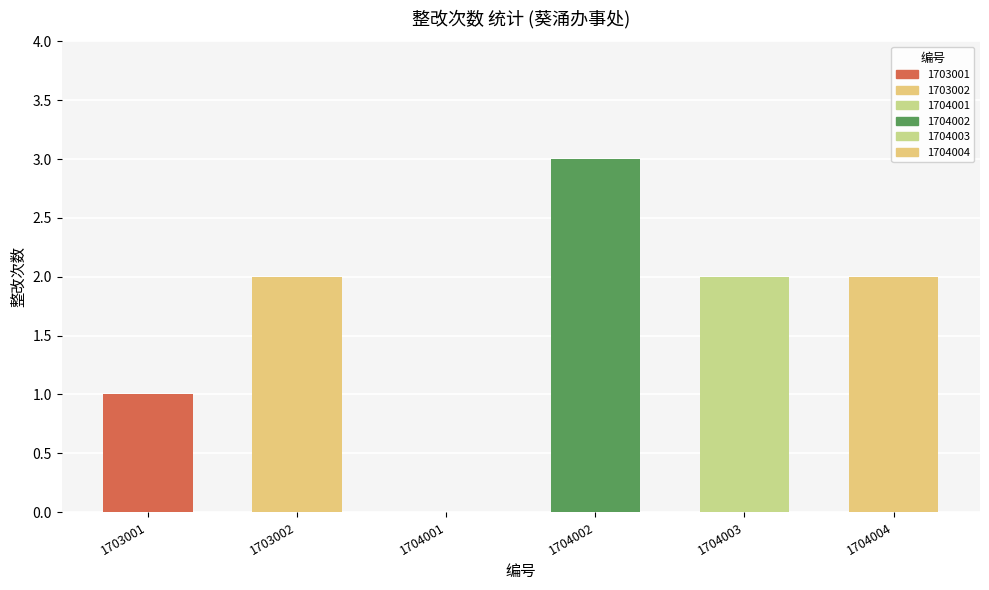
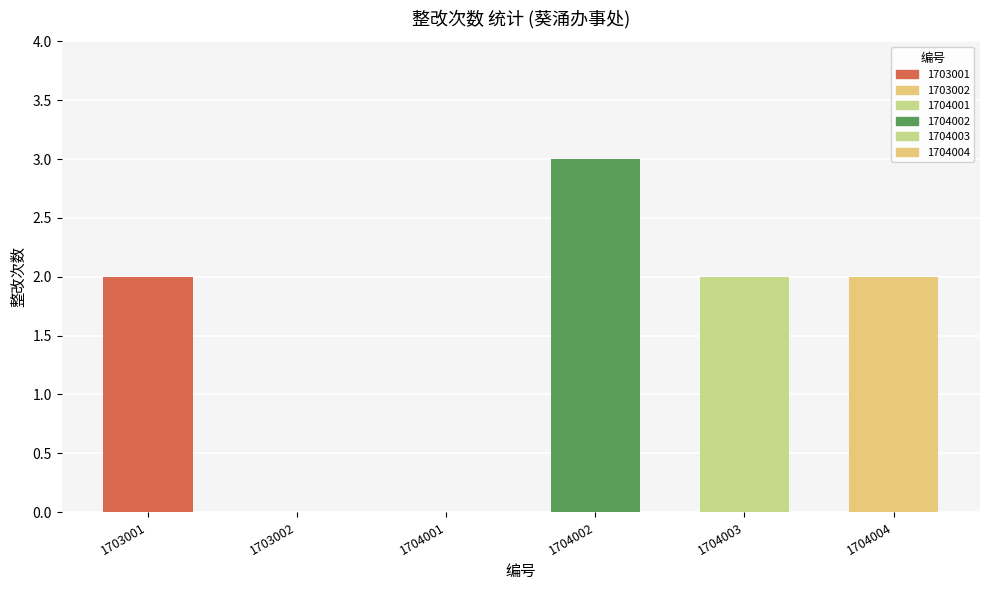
1703001: 1 -> 2
1703002: 2 -> 0
